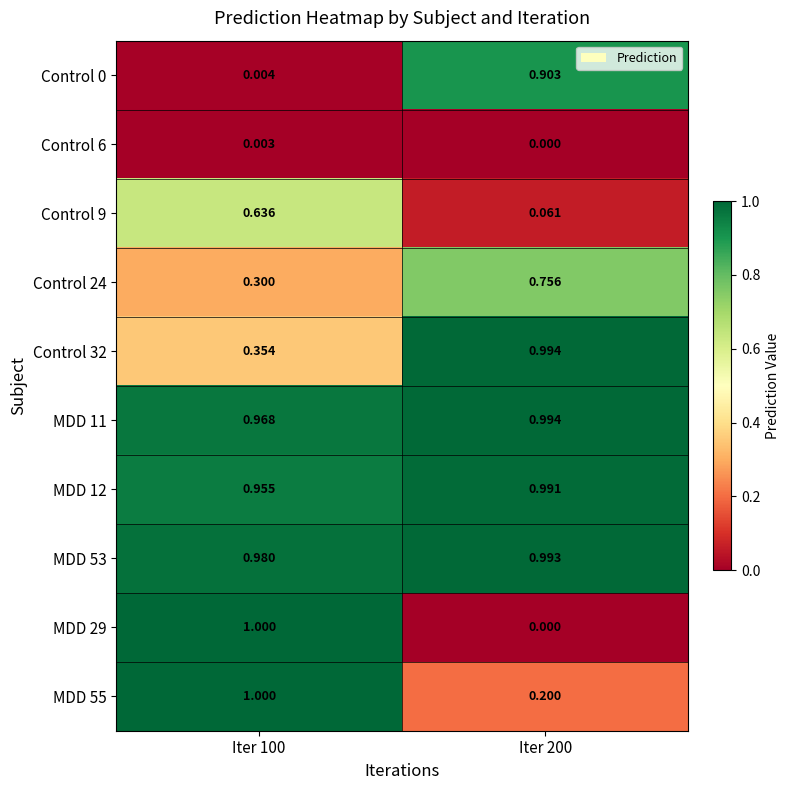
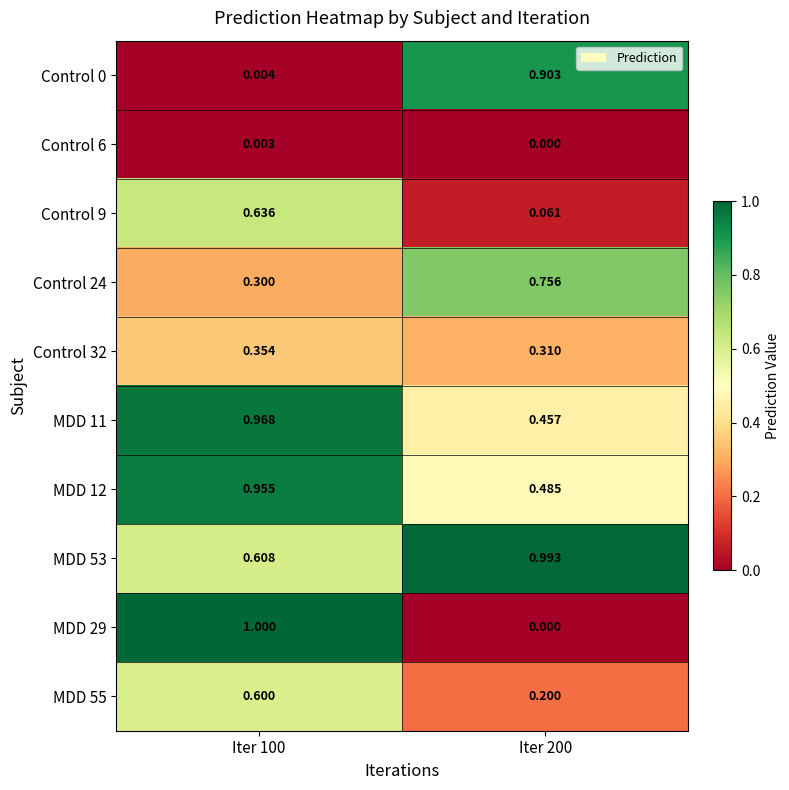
Control 32, Iter 200: 0.994 -> 0.310
MDD 11, Iter 200: 0.994 -> 0.457
MDD 12, Iter 200: 0.991 -> 0.485
MDD 53, Iter 100: 0.980 -> 0.608
MDD 55, Iter 100: 1.000 -> 0.600
